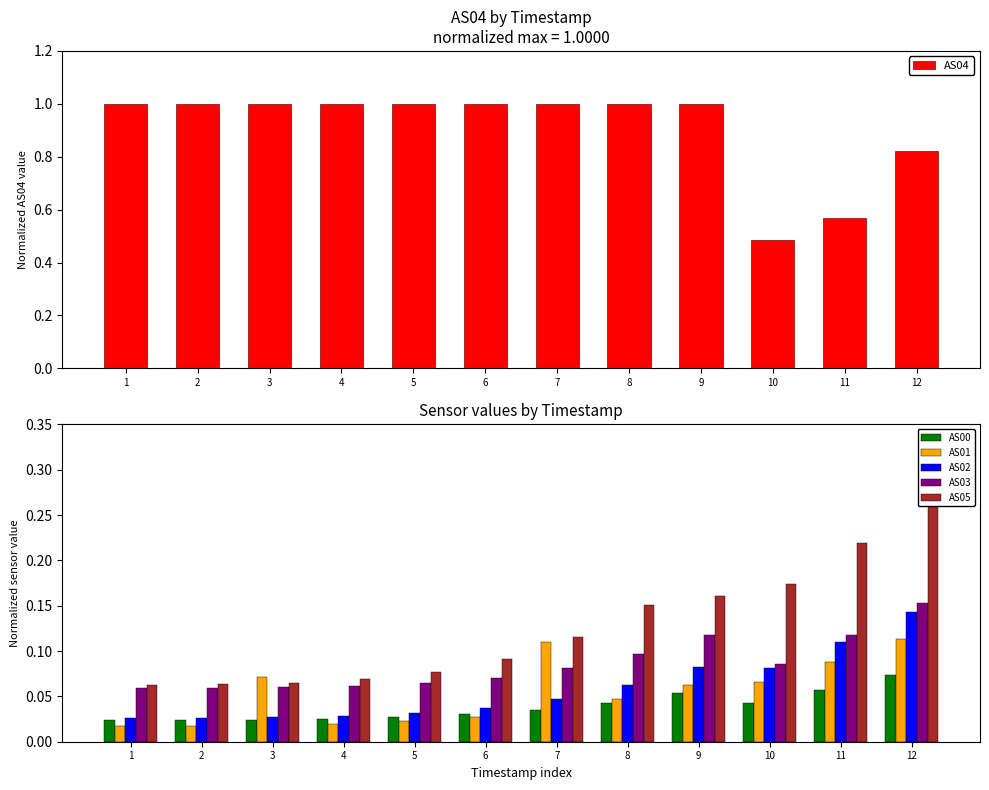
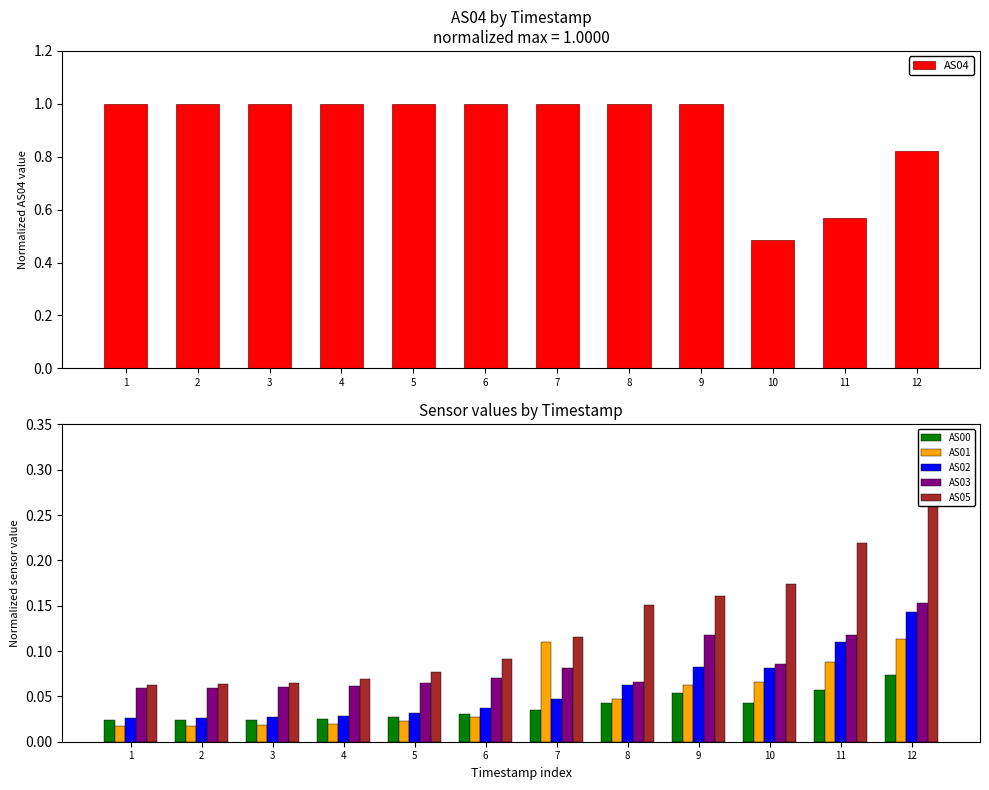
Sensor values by Timestamp, AS01, 3: 0.07 -> 0.02
Sensor values by Timestamp, AS03, 8: 0.10 -> 0.07
